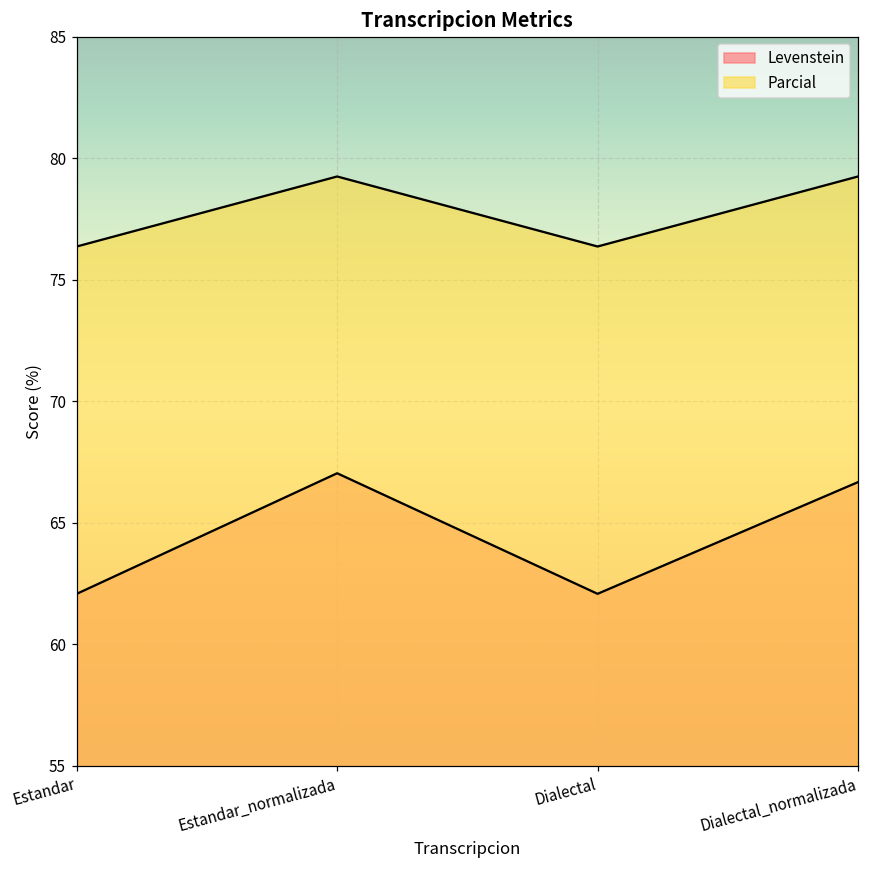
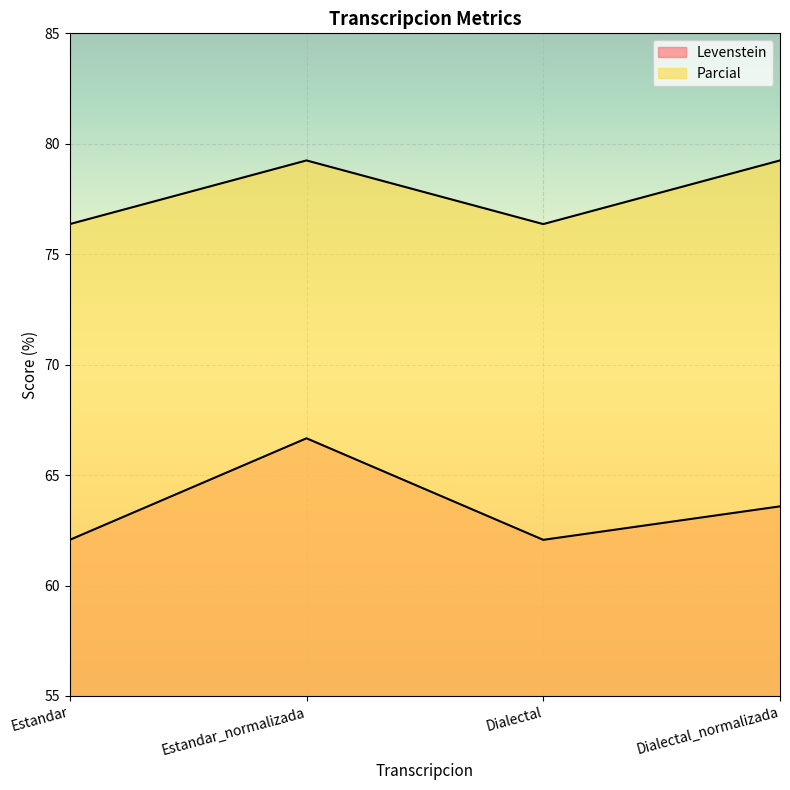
Levenstein, Estandar_normalizada: 67.0 -> 66.7
Levenstein, Dialectal_normalizada: 66.7 -> 63.6
